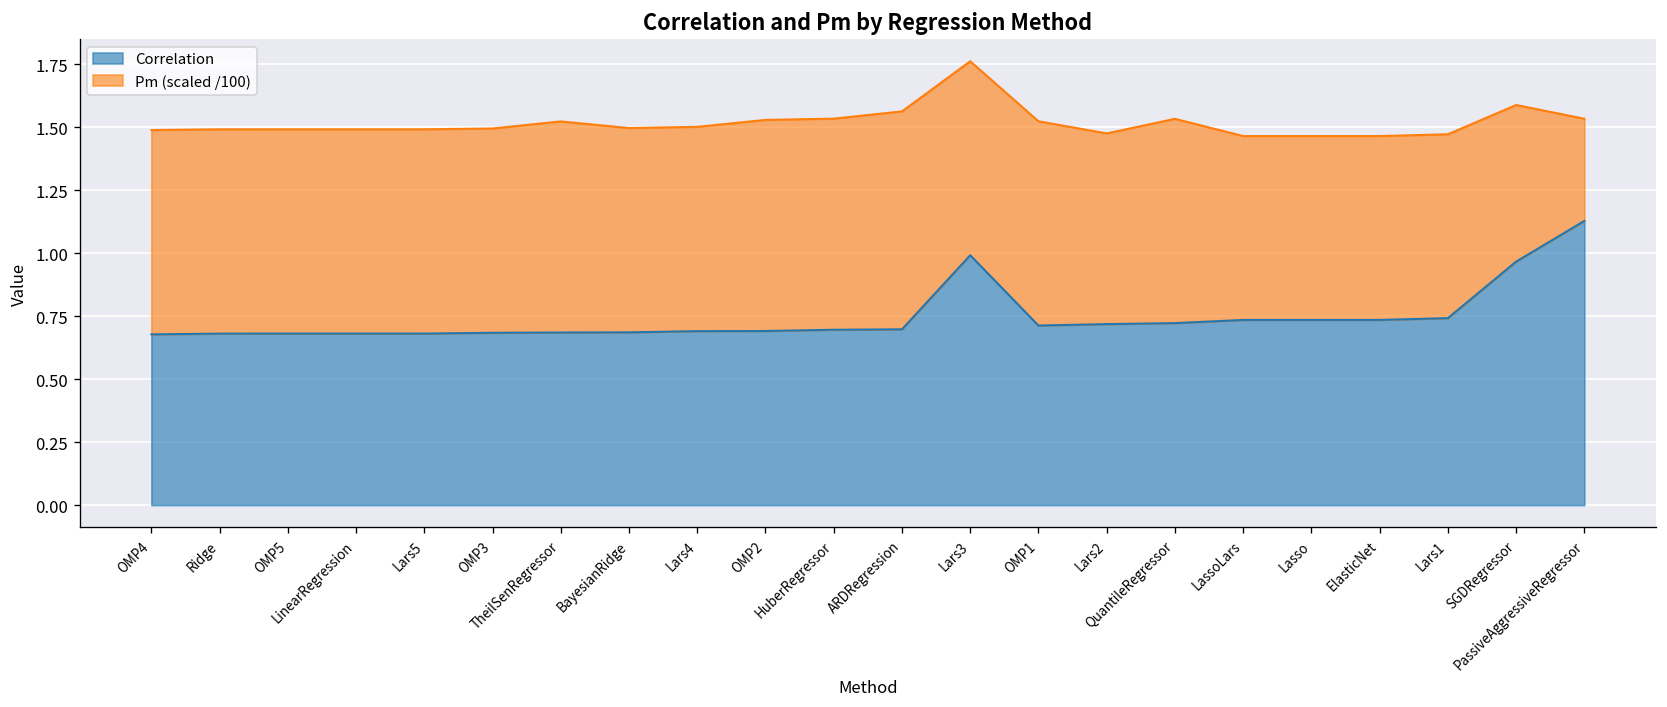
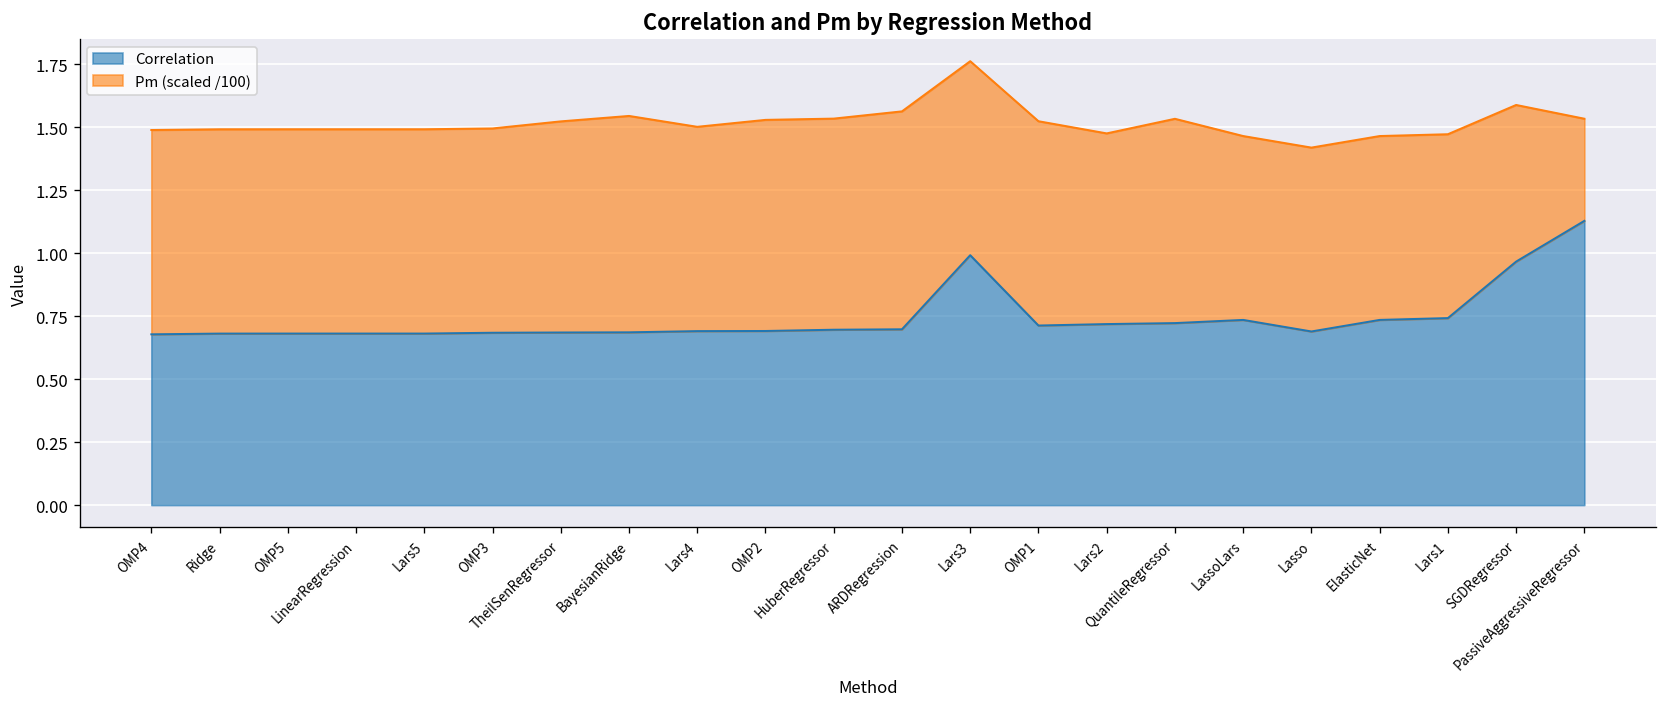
Pm (scaled /100), BayesianRidge: 0.81 -> 0.86
Correlation, Lasso: 0.73 -> 0.69
